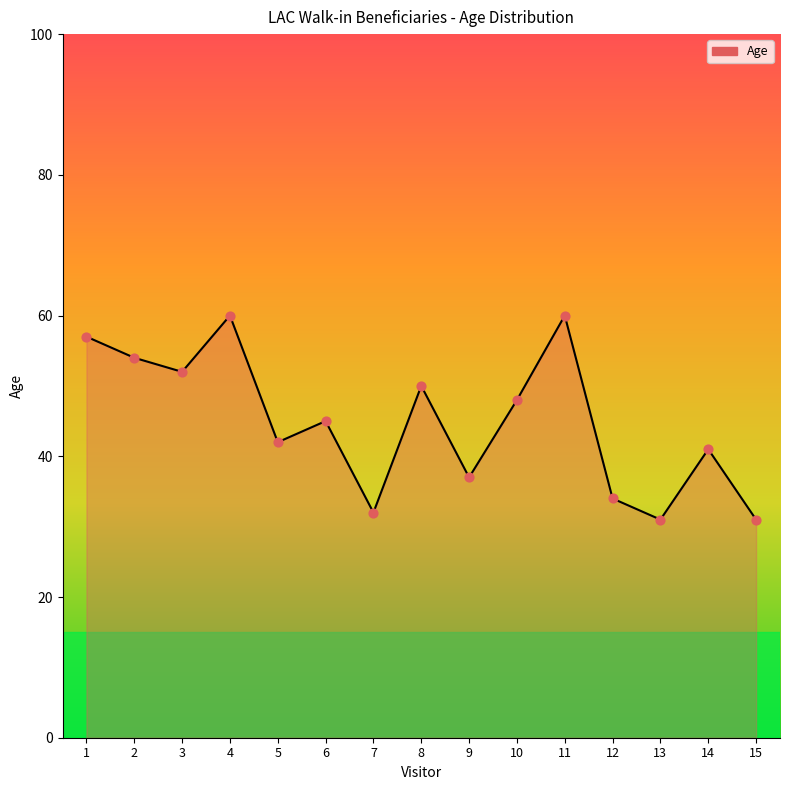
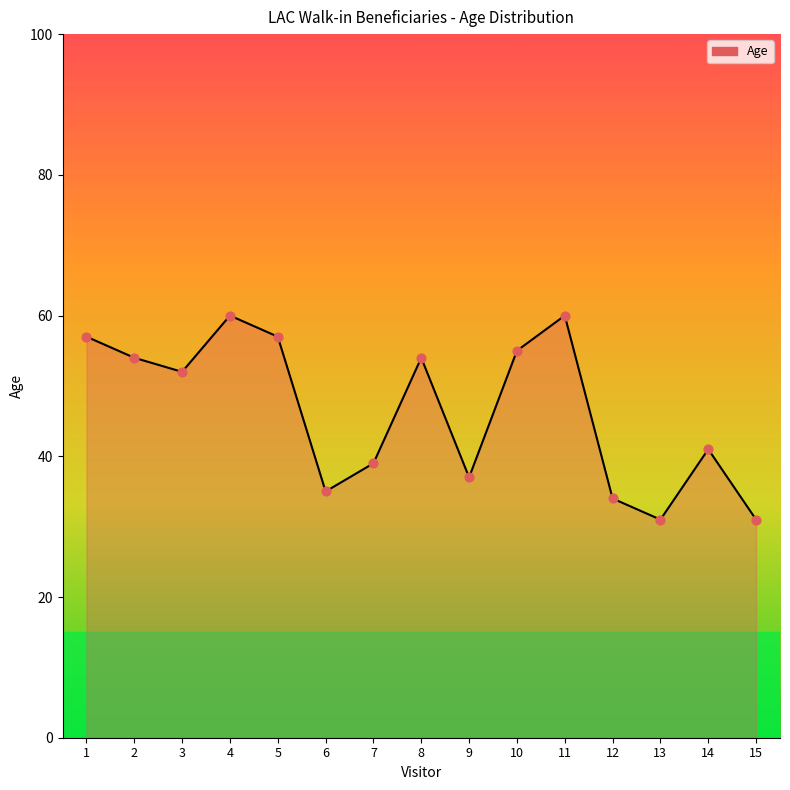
5: 42 -> 57
6: 45 -> 35
7: 32 -> 39
8: 50 -> 54
10: 48 -> 55
